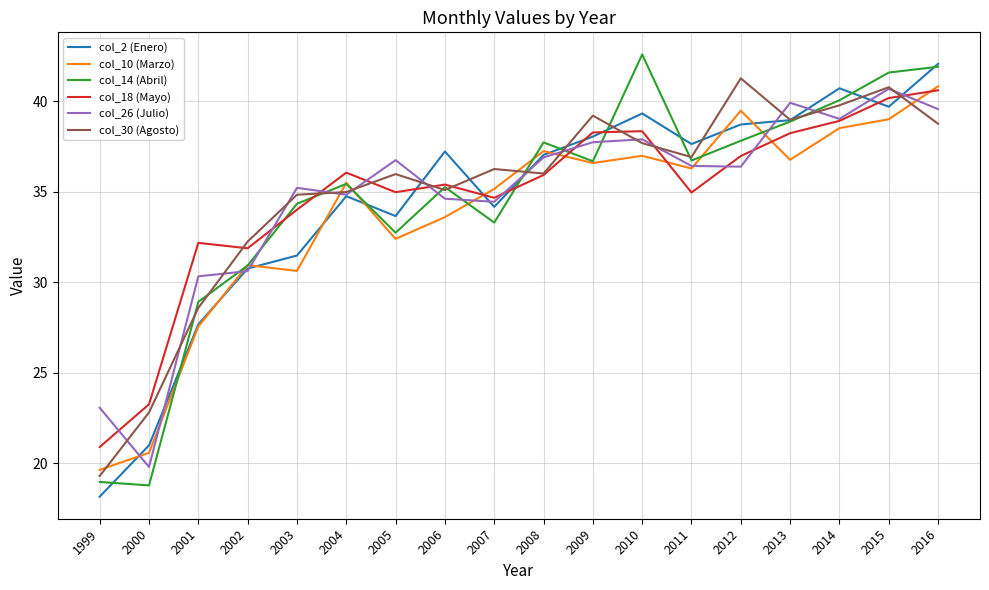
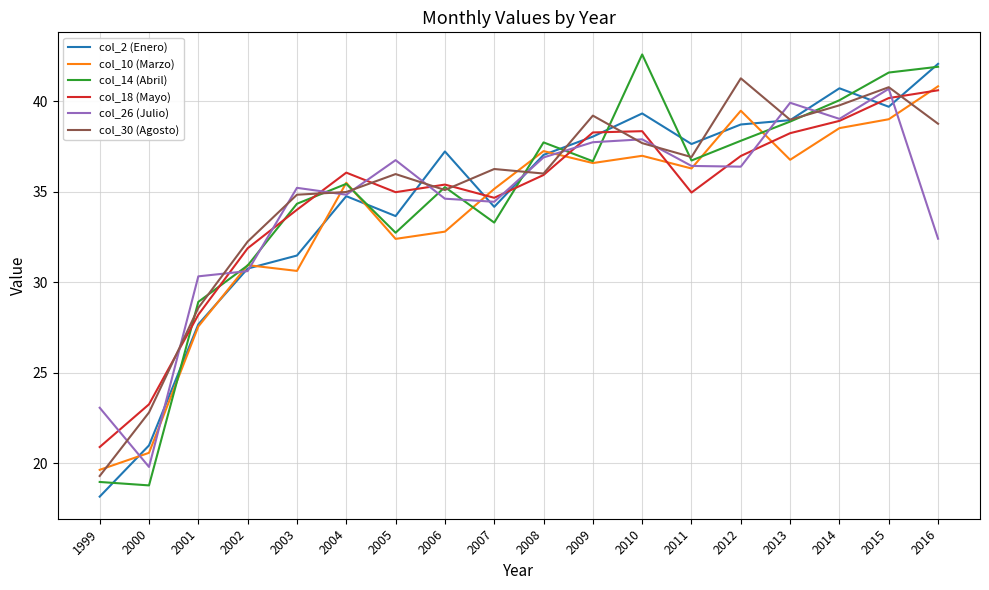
col_18 (Mayo), 2001: 32.2 -> 28.2
col_10 (Marzo), 2006: 33.6 -> 32.8
col_26 (Julio), 2016: 39.6 -> 32.4
